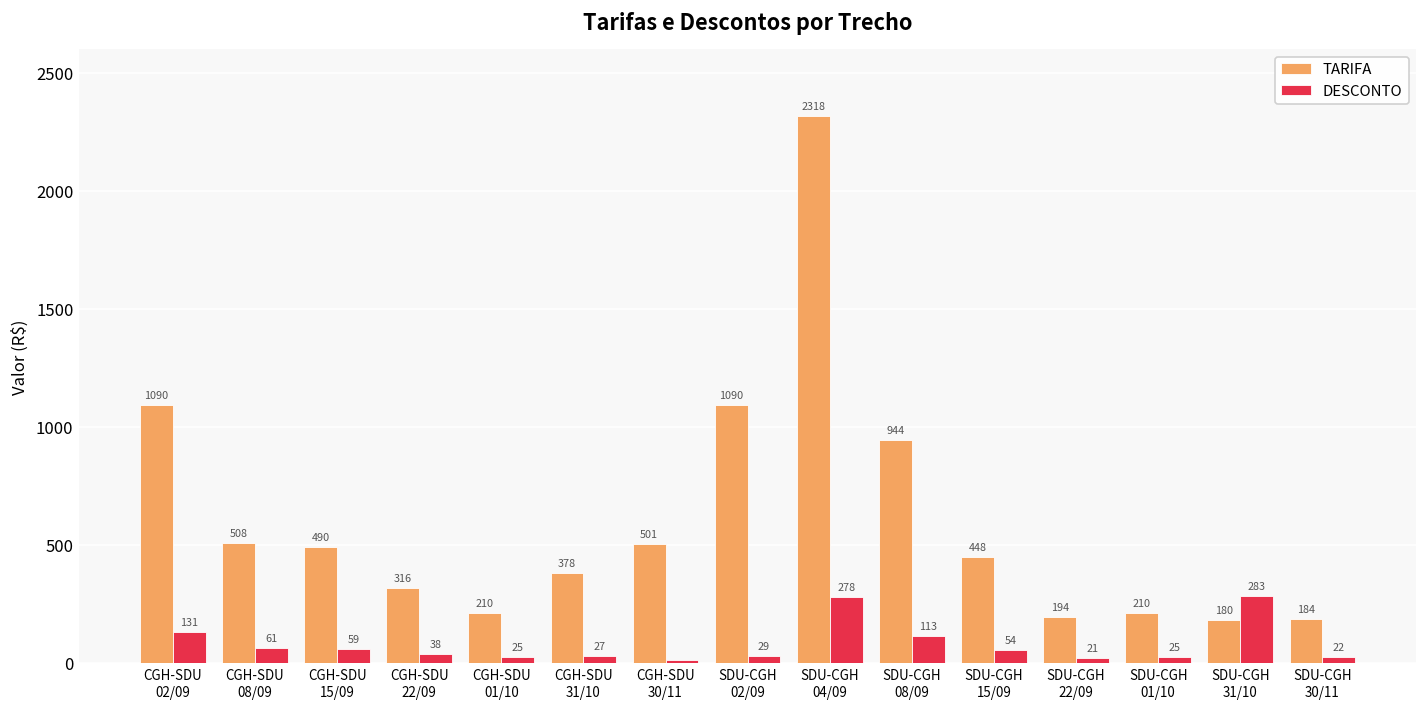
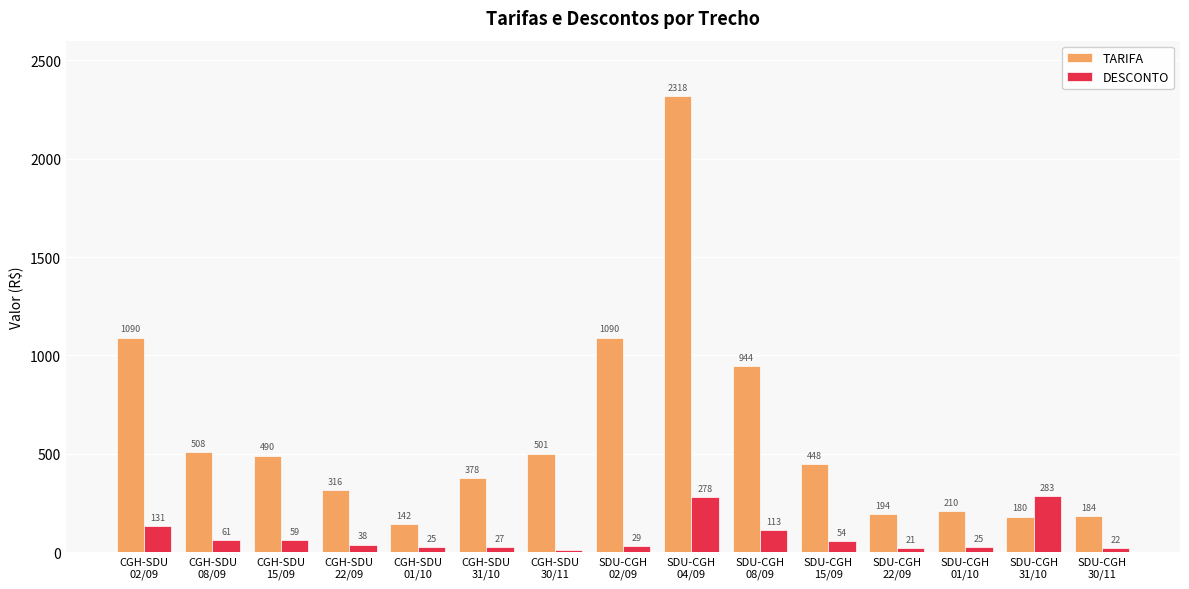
TARIFA, CGH-SDU 01/10: 210 -> 142
